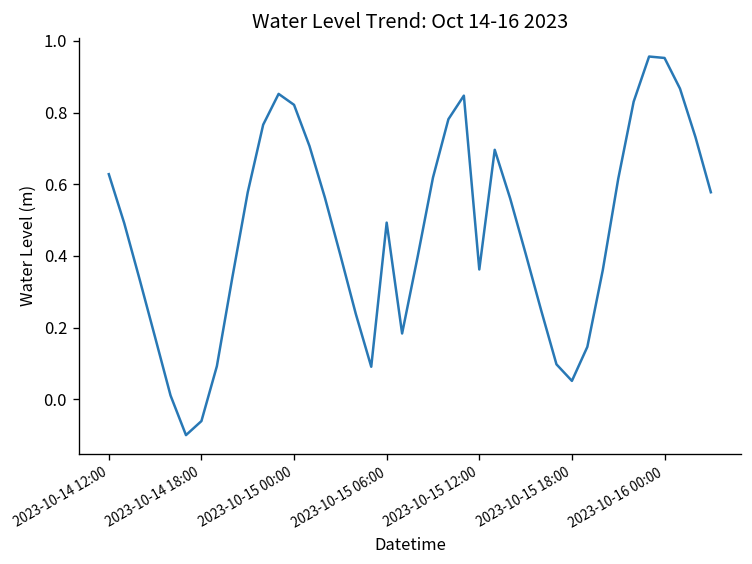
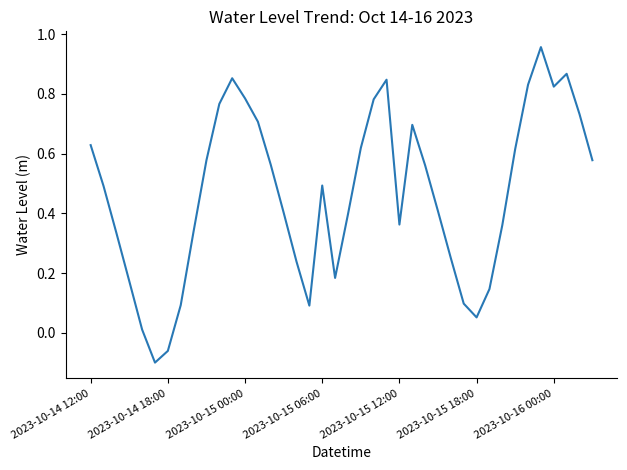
2023-10-15 00:00: 0.82 -> 0.78
2023-10-16 00:00: 0.95 -> 0.82
